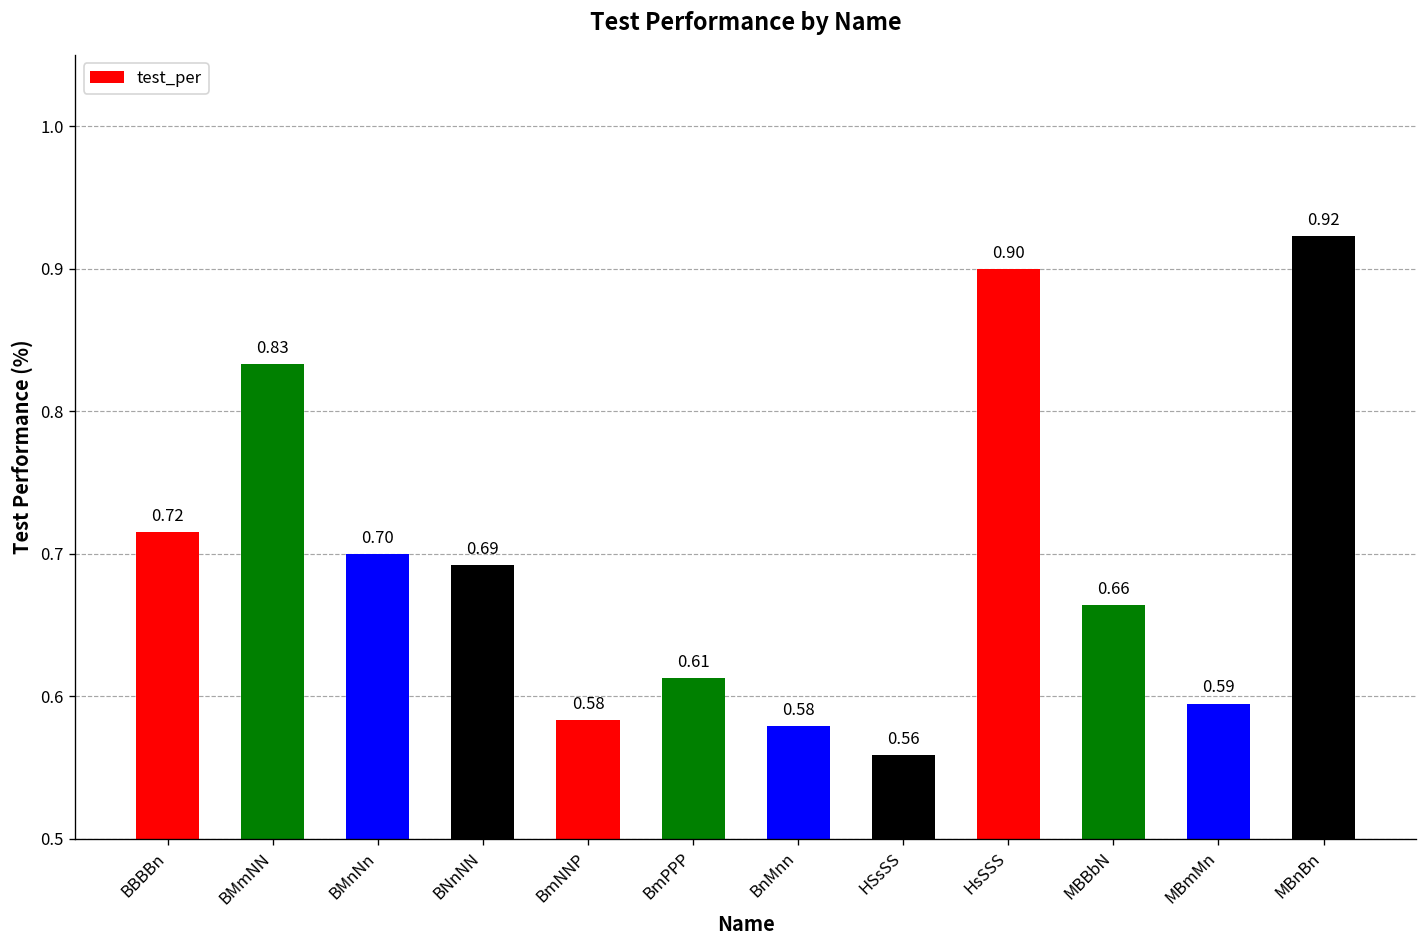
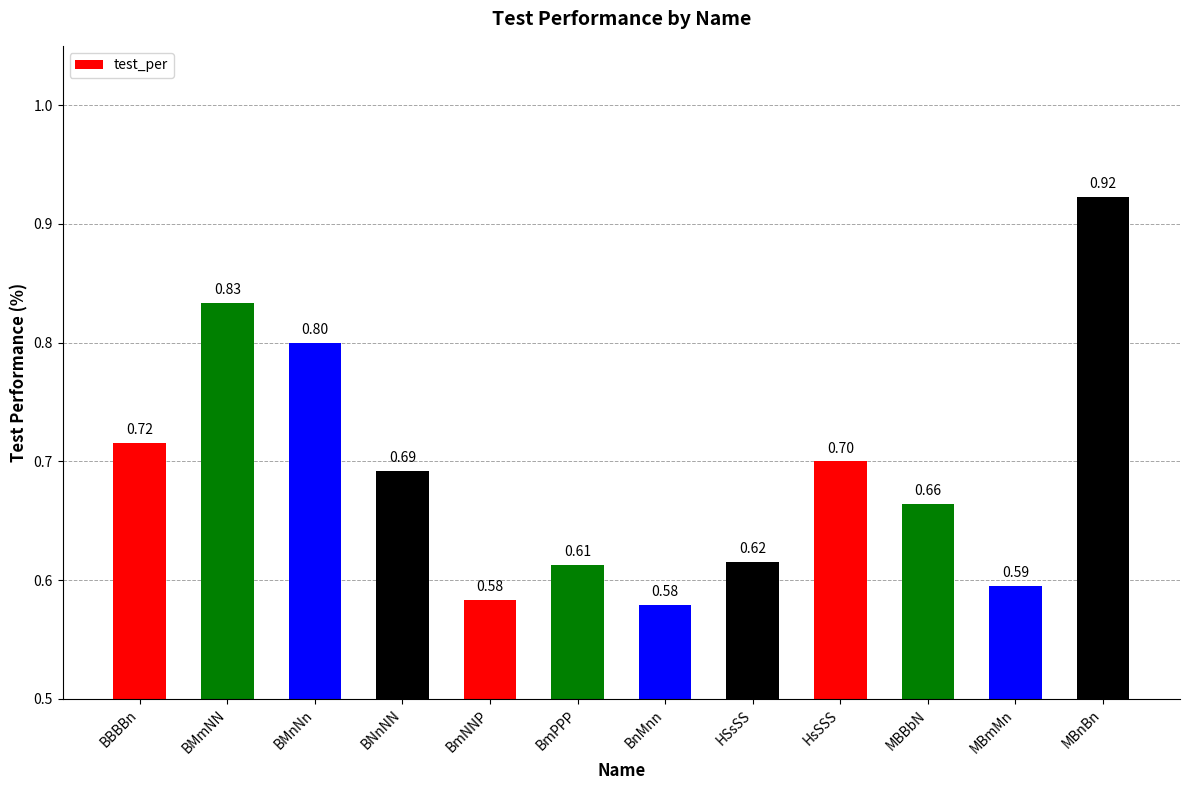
BMnNn: 0.70 -> 0.80
HSsSS: 0.56 -> 0.62
HsSSS: 0.90 -> 0.70
